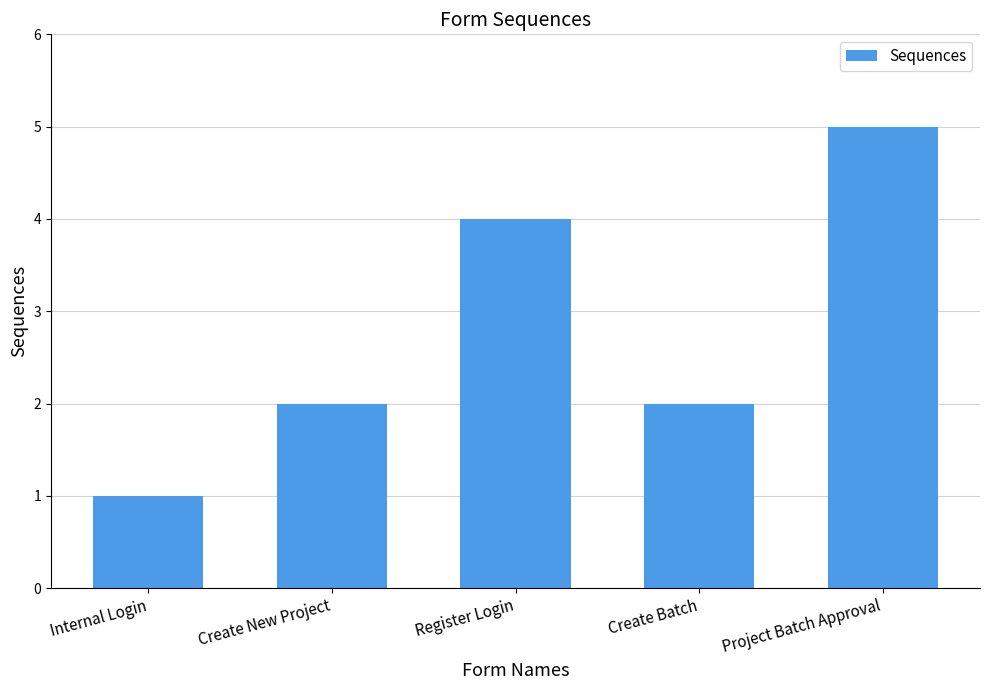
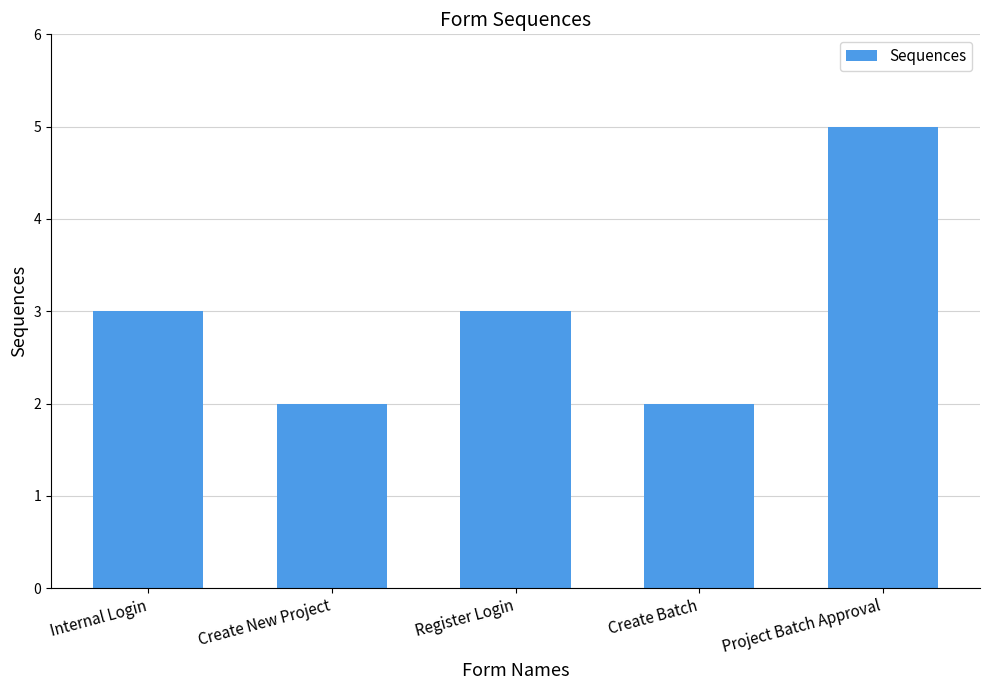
Internal Login: 1 -> 3
Register Login: 4 -> 3
